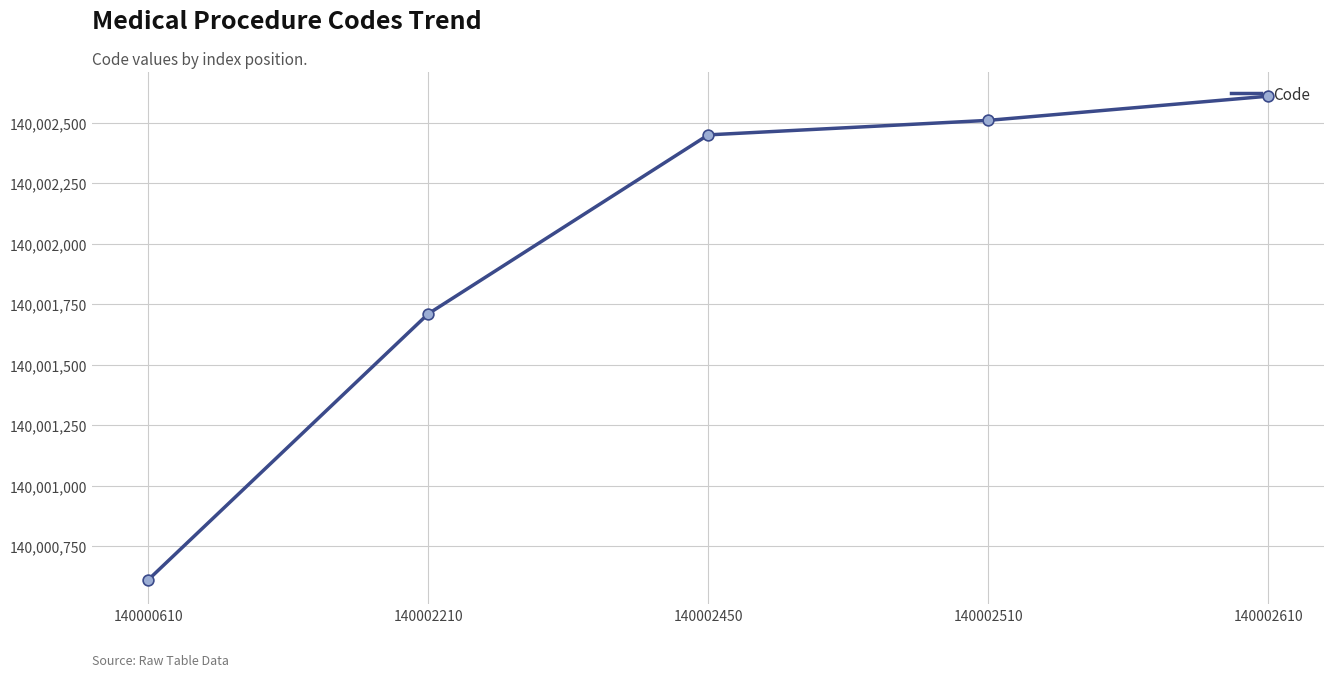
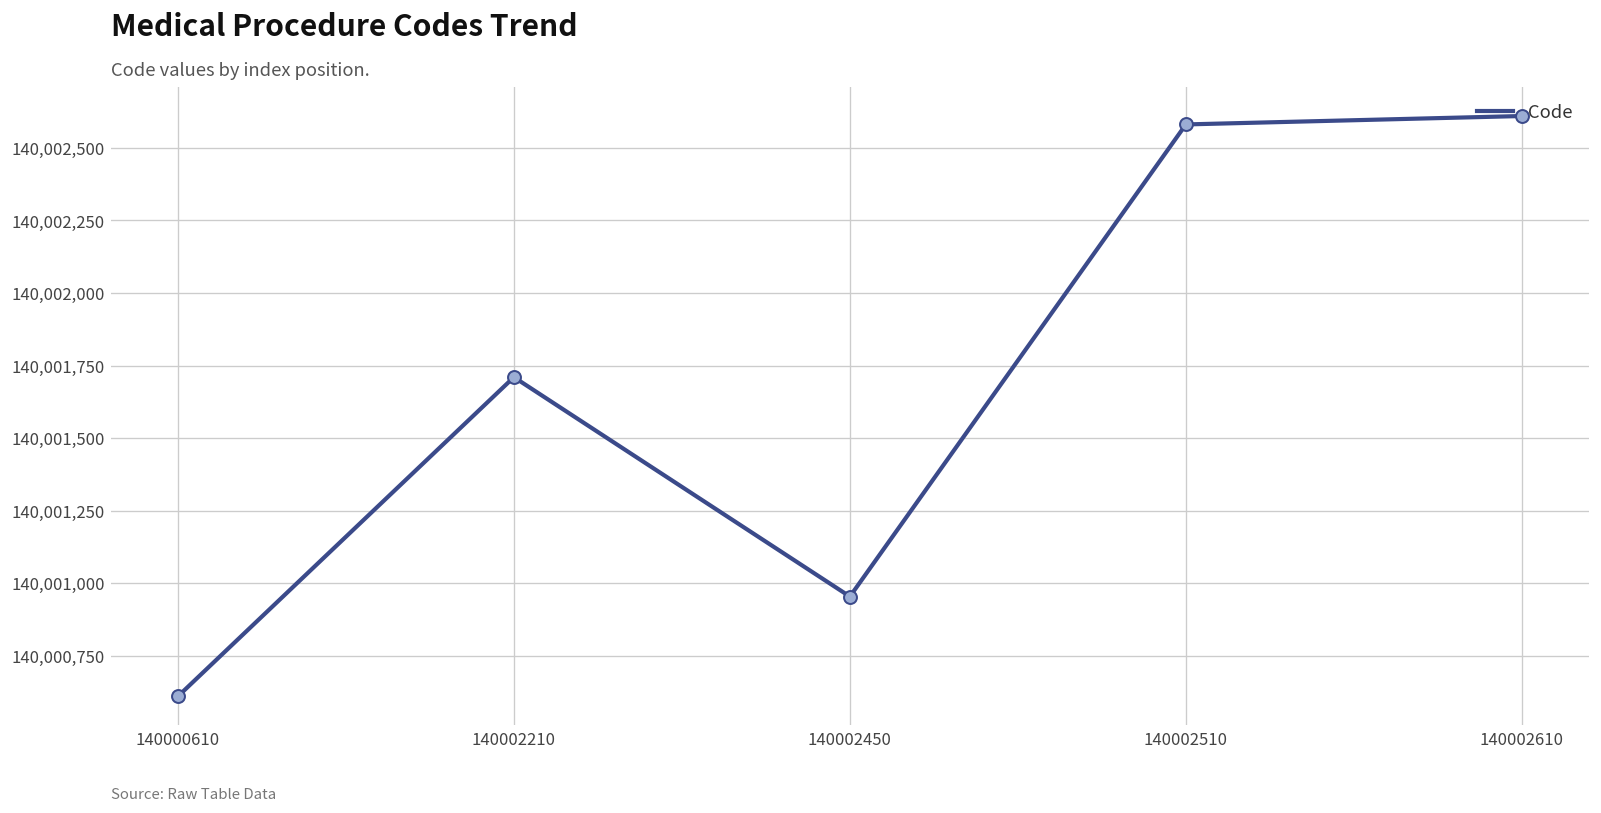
140002450: 140,002,450 -> 140,000,950
140002510: 140,002,510 -> 140,002,580
